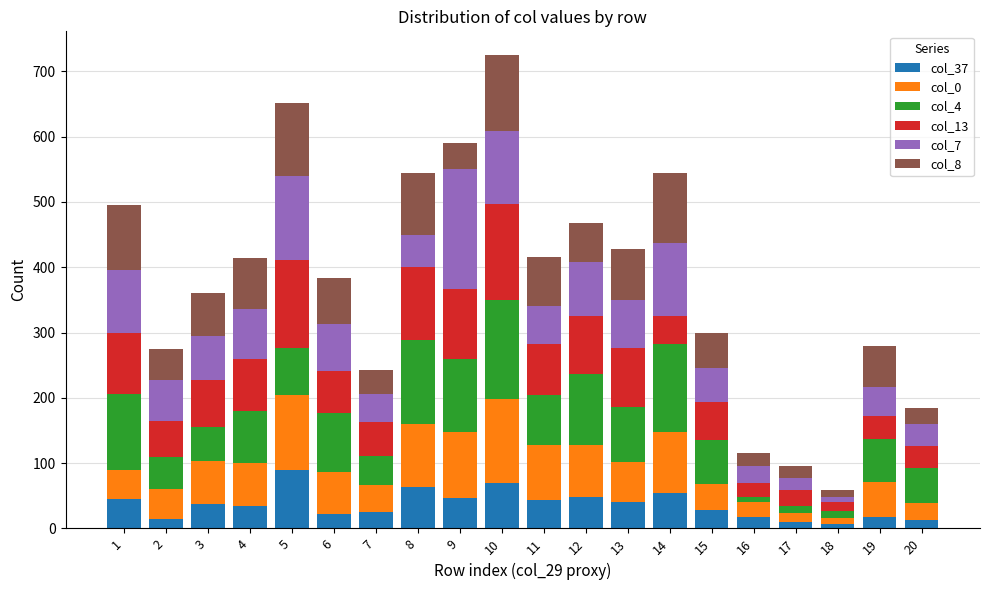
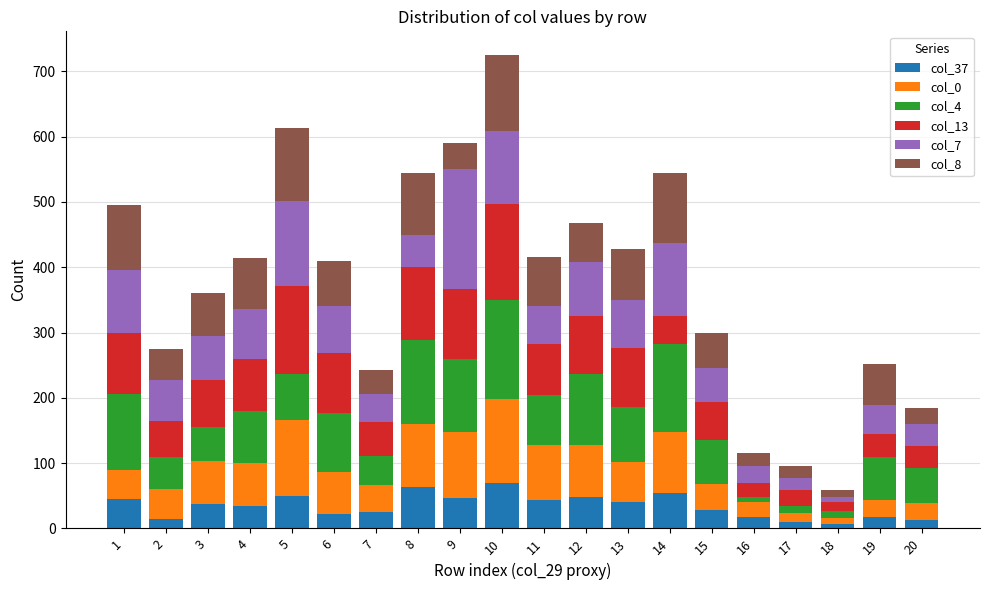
col_37, 5: 90 -> 50
col_13, 6: 70 -> 90
col_0, 19: 50 -> 30
